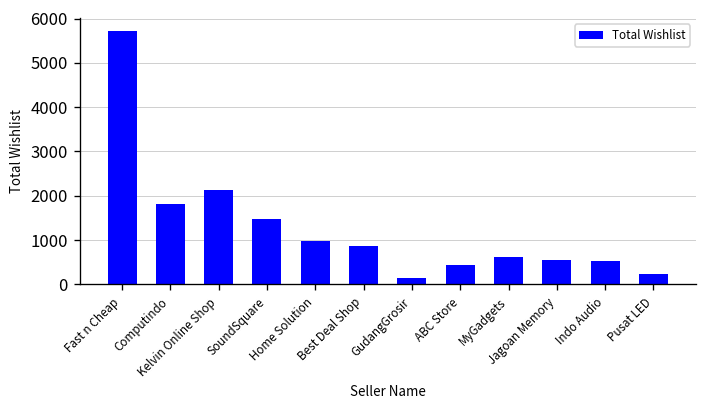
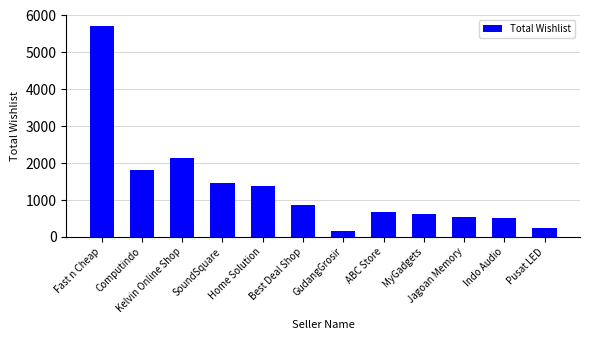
Home Solution: 1000 -> 1400
ABC Store: 400 -> 700
